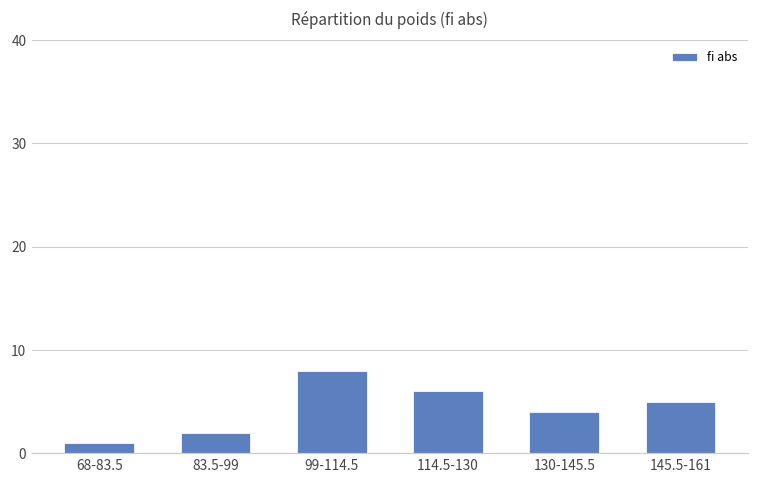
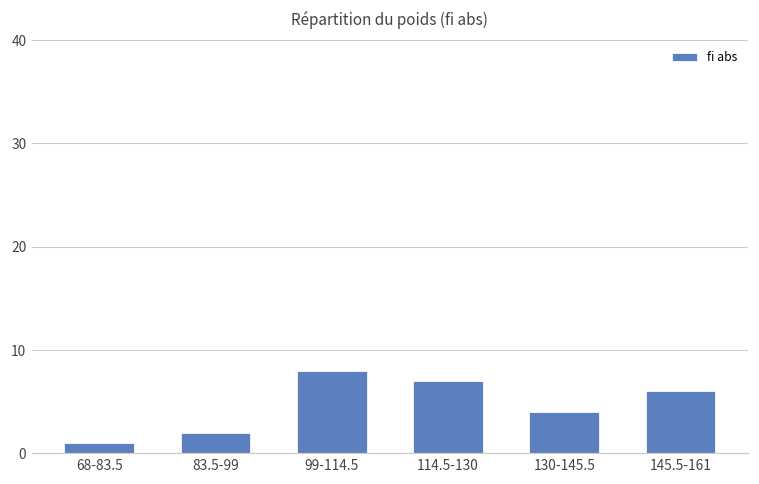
114.5-130: 6 -> 7
145.5-161: 5 -> 6
